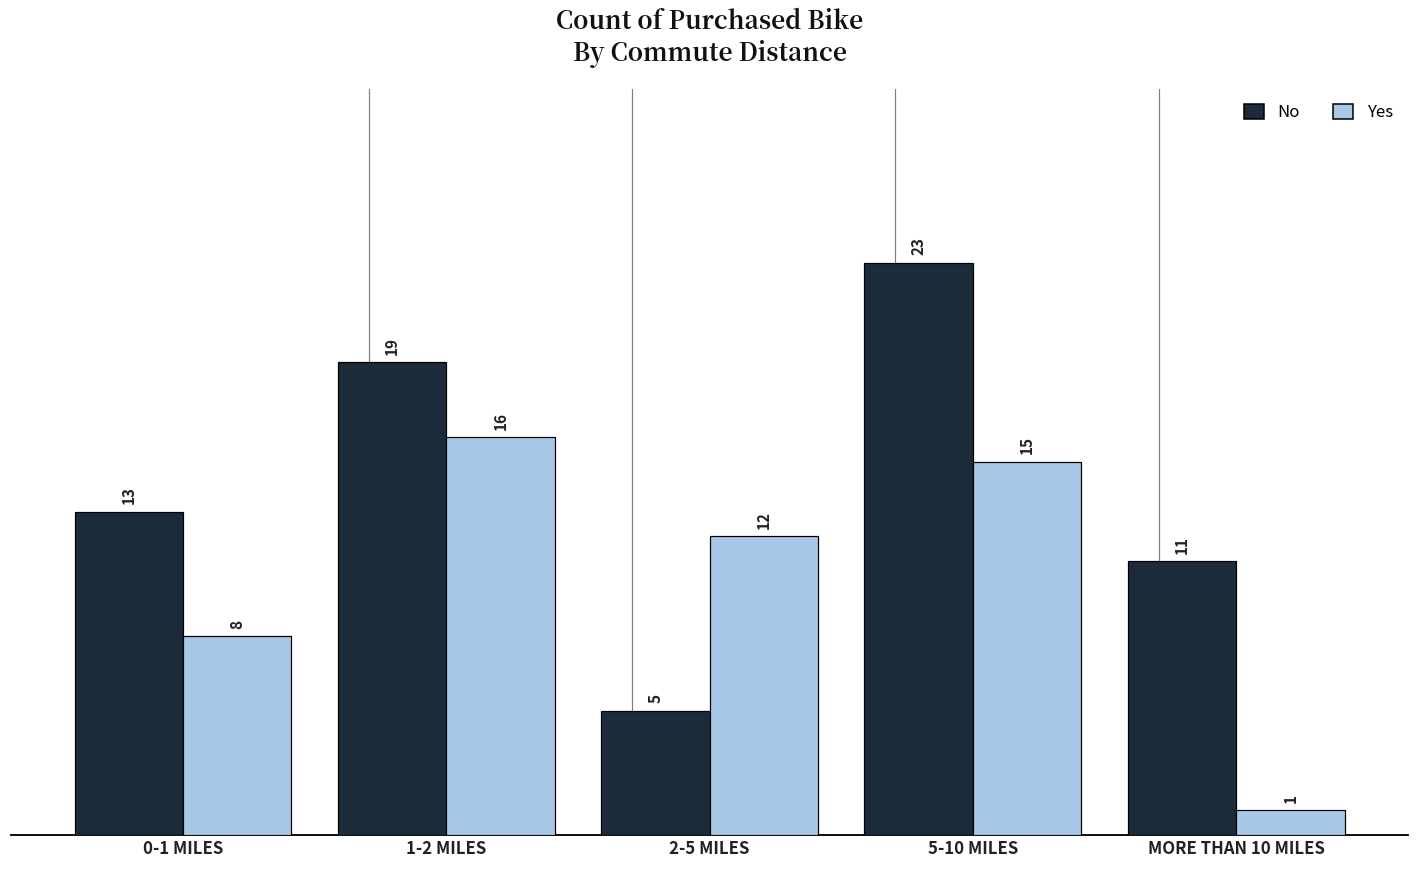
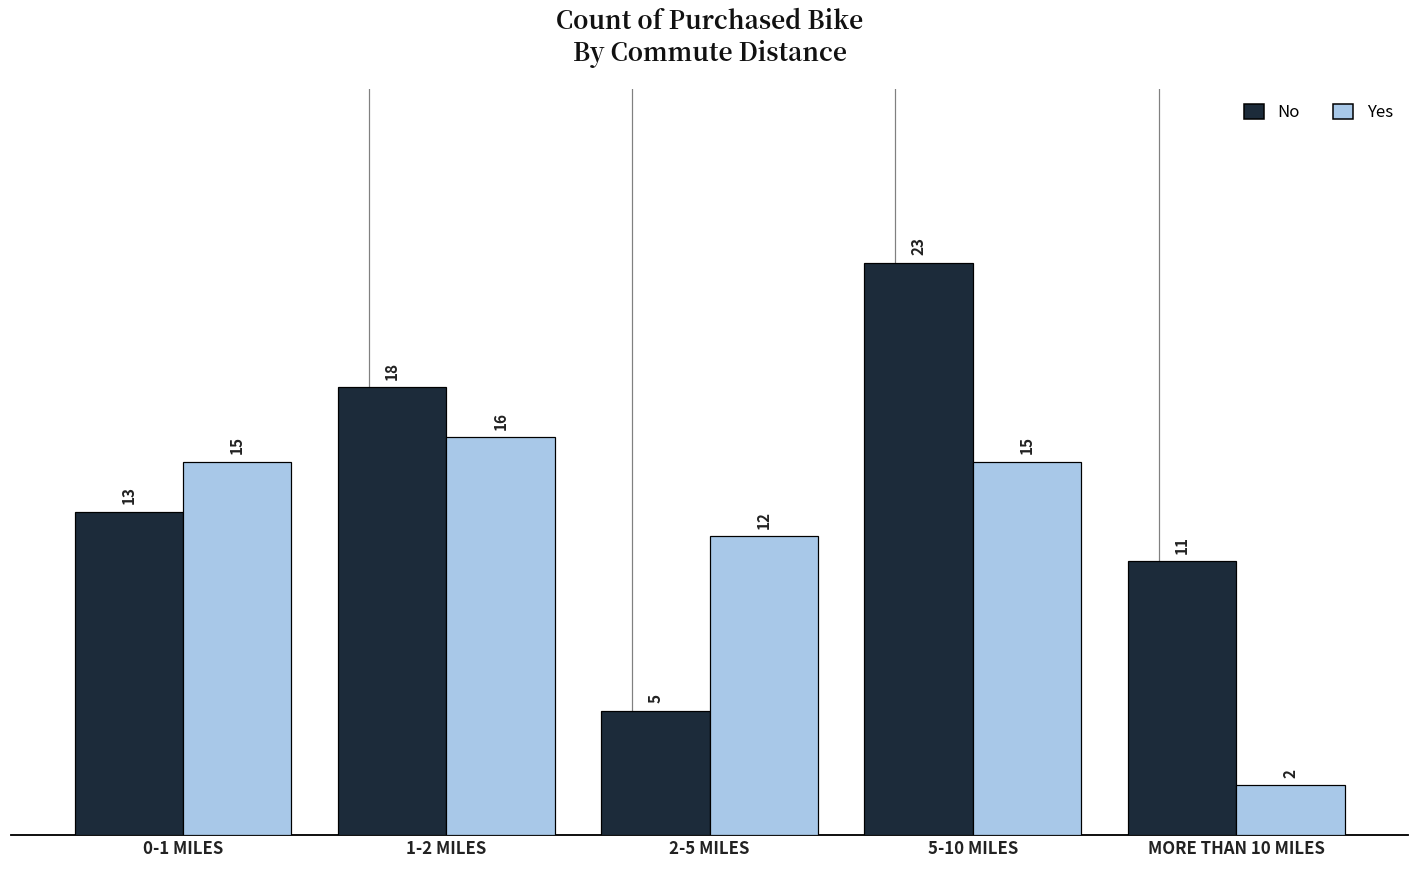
Yes, 0-1 MILES: 8 -> 15
No, 1-2 MILES: 19 -> 18
Yes, MORE THAN 10 MILES: 1 -> 2
